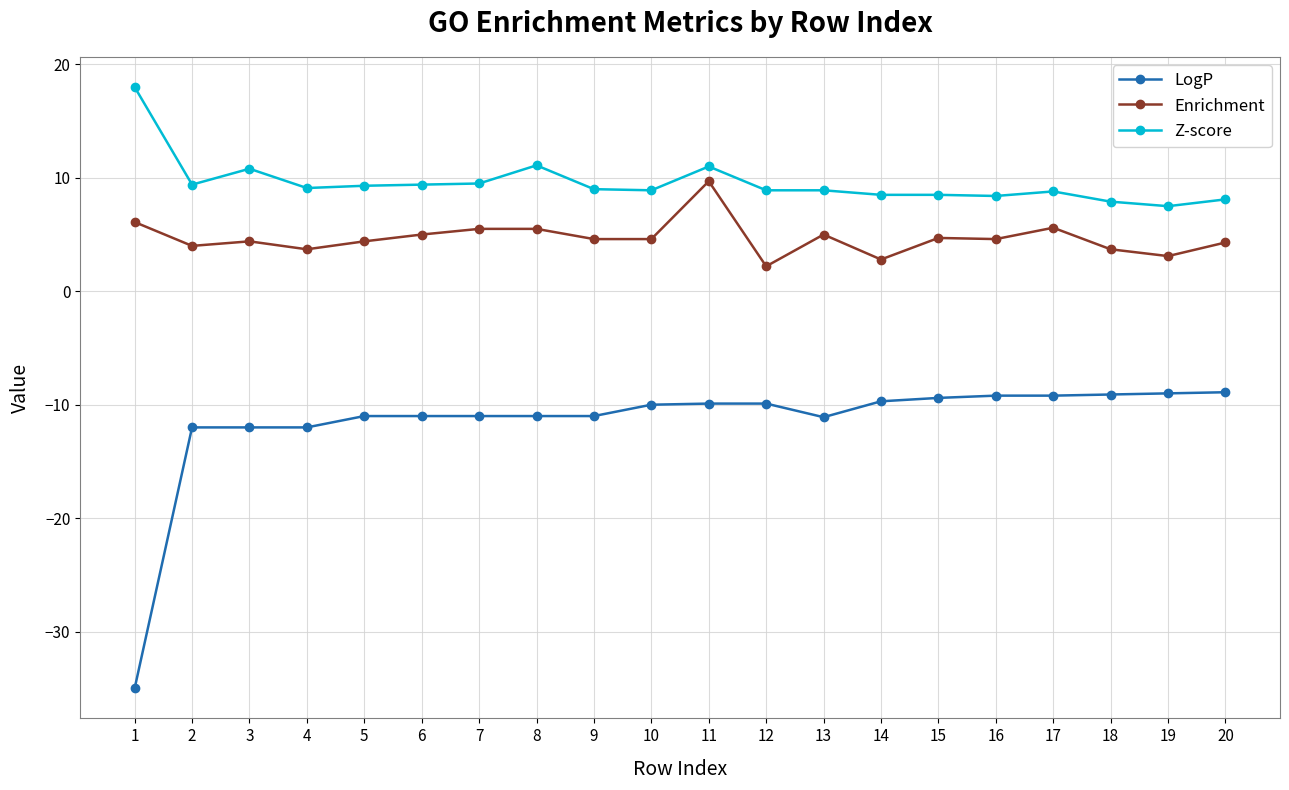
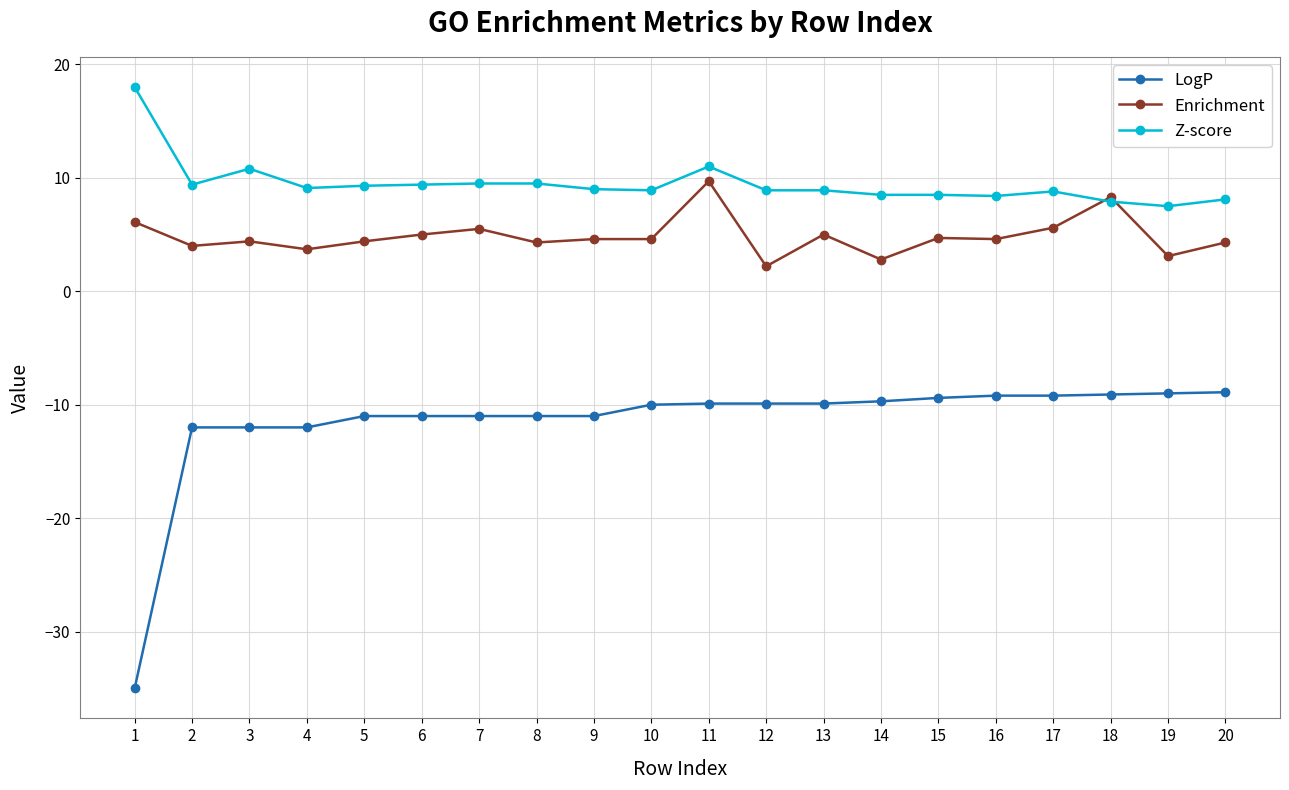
Enrichment, 8: 5.5 -> 4.3
Z-score, 8: 11.1 -> 9.5
LogP, 13: -11.1 -> -9.9
Enrichment, 18: 3.7 -> 8.3
